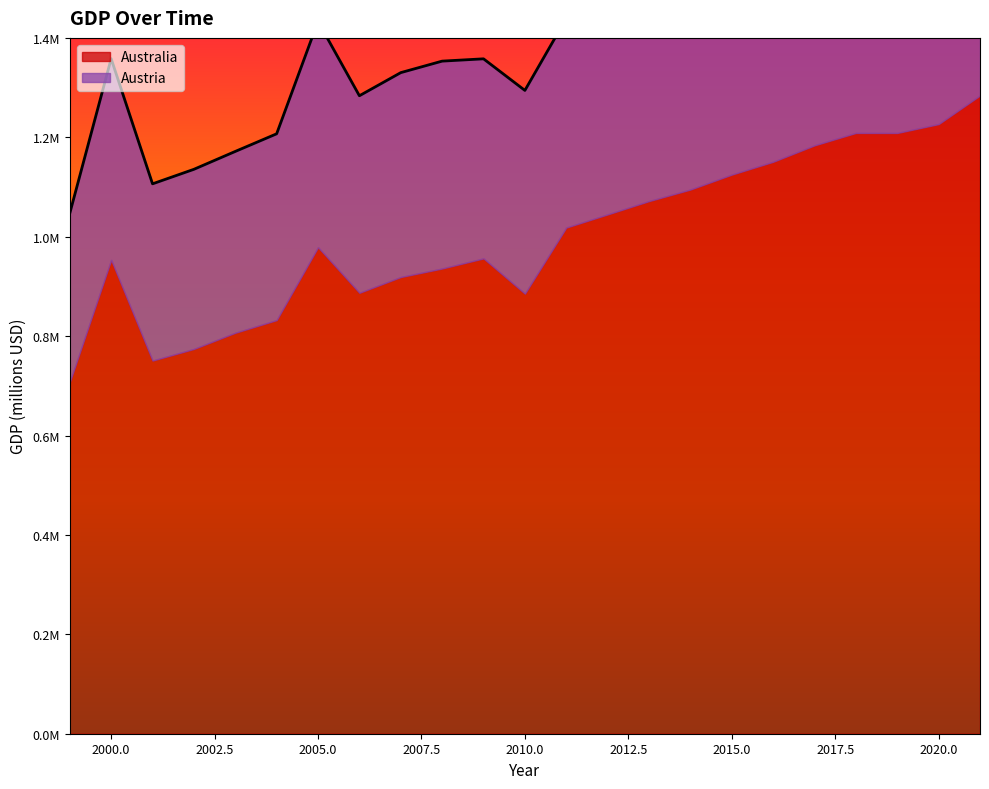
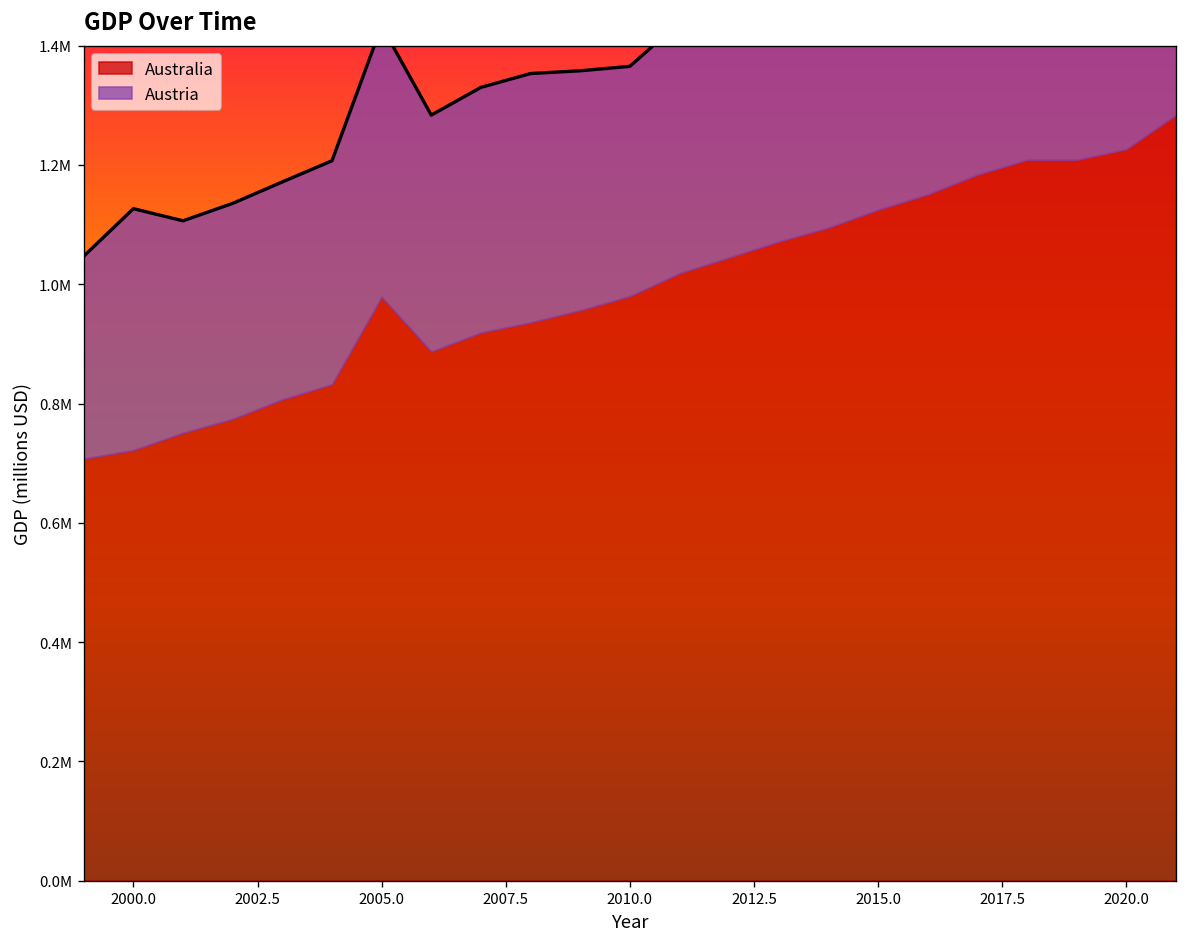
Australia, 2000.0: 950000 -> 720000
Australia, 2010.0: 890000 -> 980000
Austria, 2010.0: 410000 -> 390000
